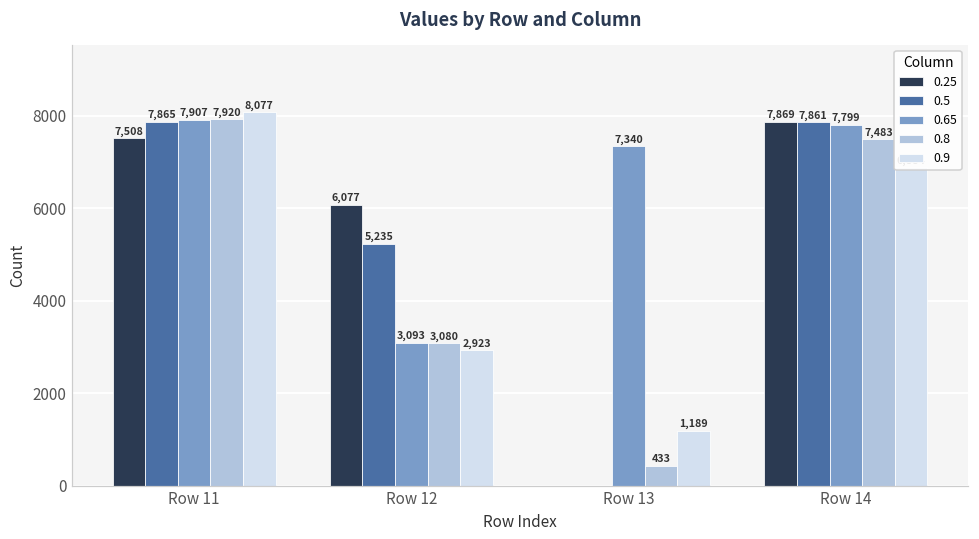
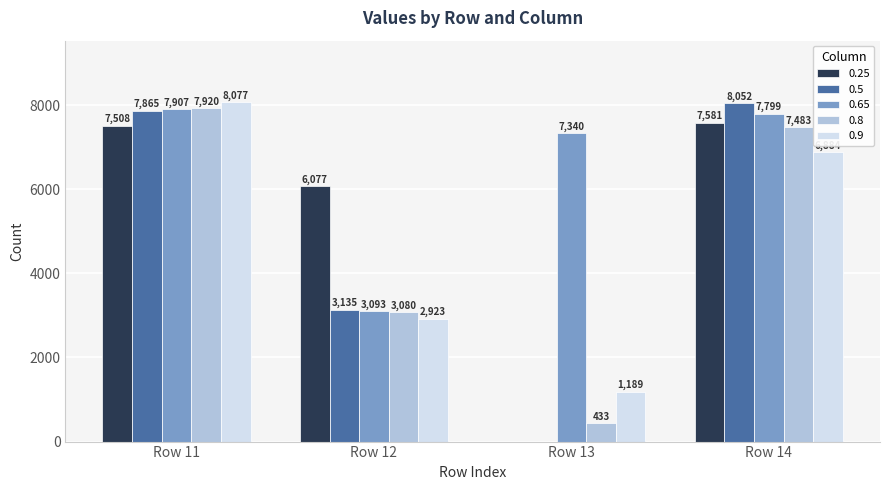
0.5, Row 12: 5,235 -> 3,135
0.25, Row 14: 7,869 -> 7,581
0.5, Row 14: 7,861 -> 8,052
